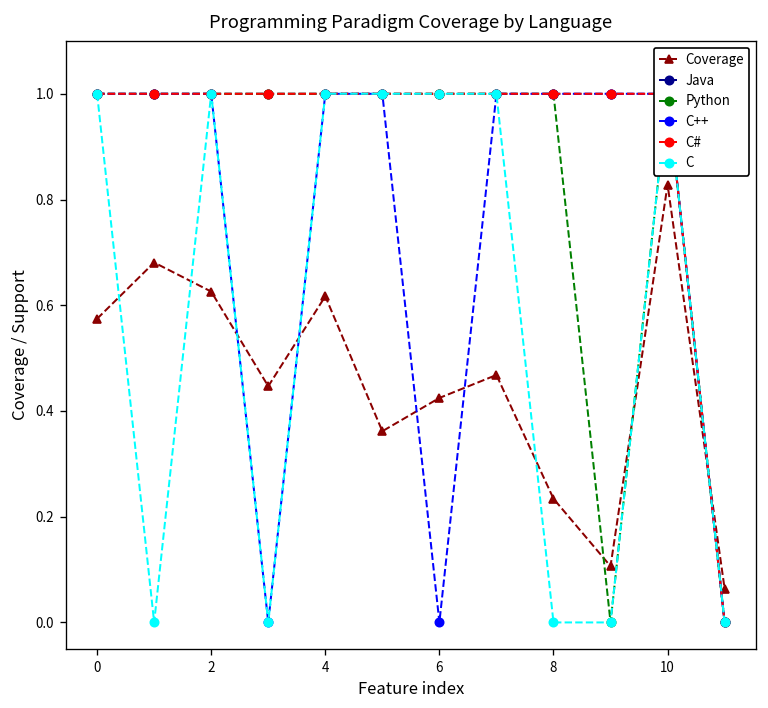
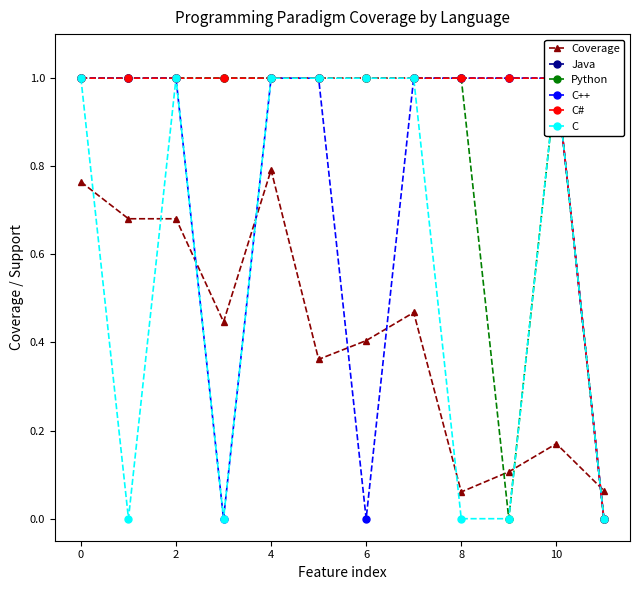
Coverage, 0: 0.57 -> 0.76
Coverage, 2: 0.63 -> 0.68
Coverage, 4: 0.62 -> 0.79
Coverage, 6: 0.42 -> 0.40
Coverage, 8: 0.23 -> 0.06
Coverage, 10: 0.83 -> 0.17
